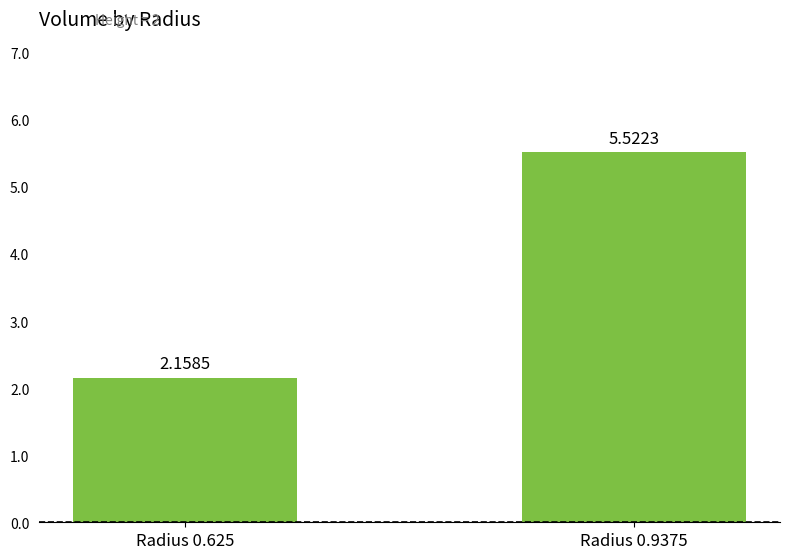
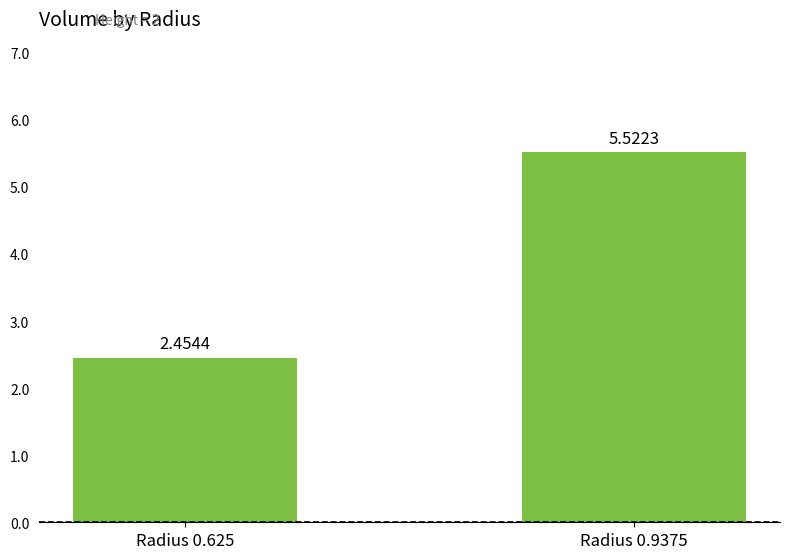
Radius 0.625: 2.1585 -> 2.4544
